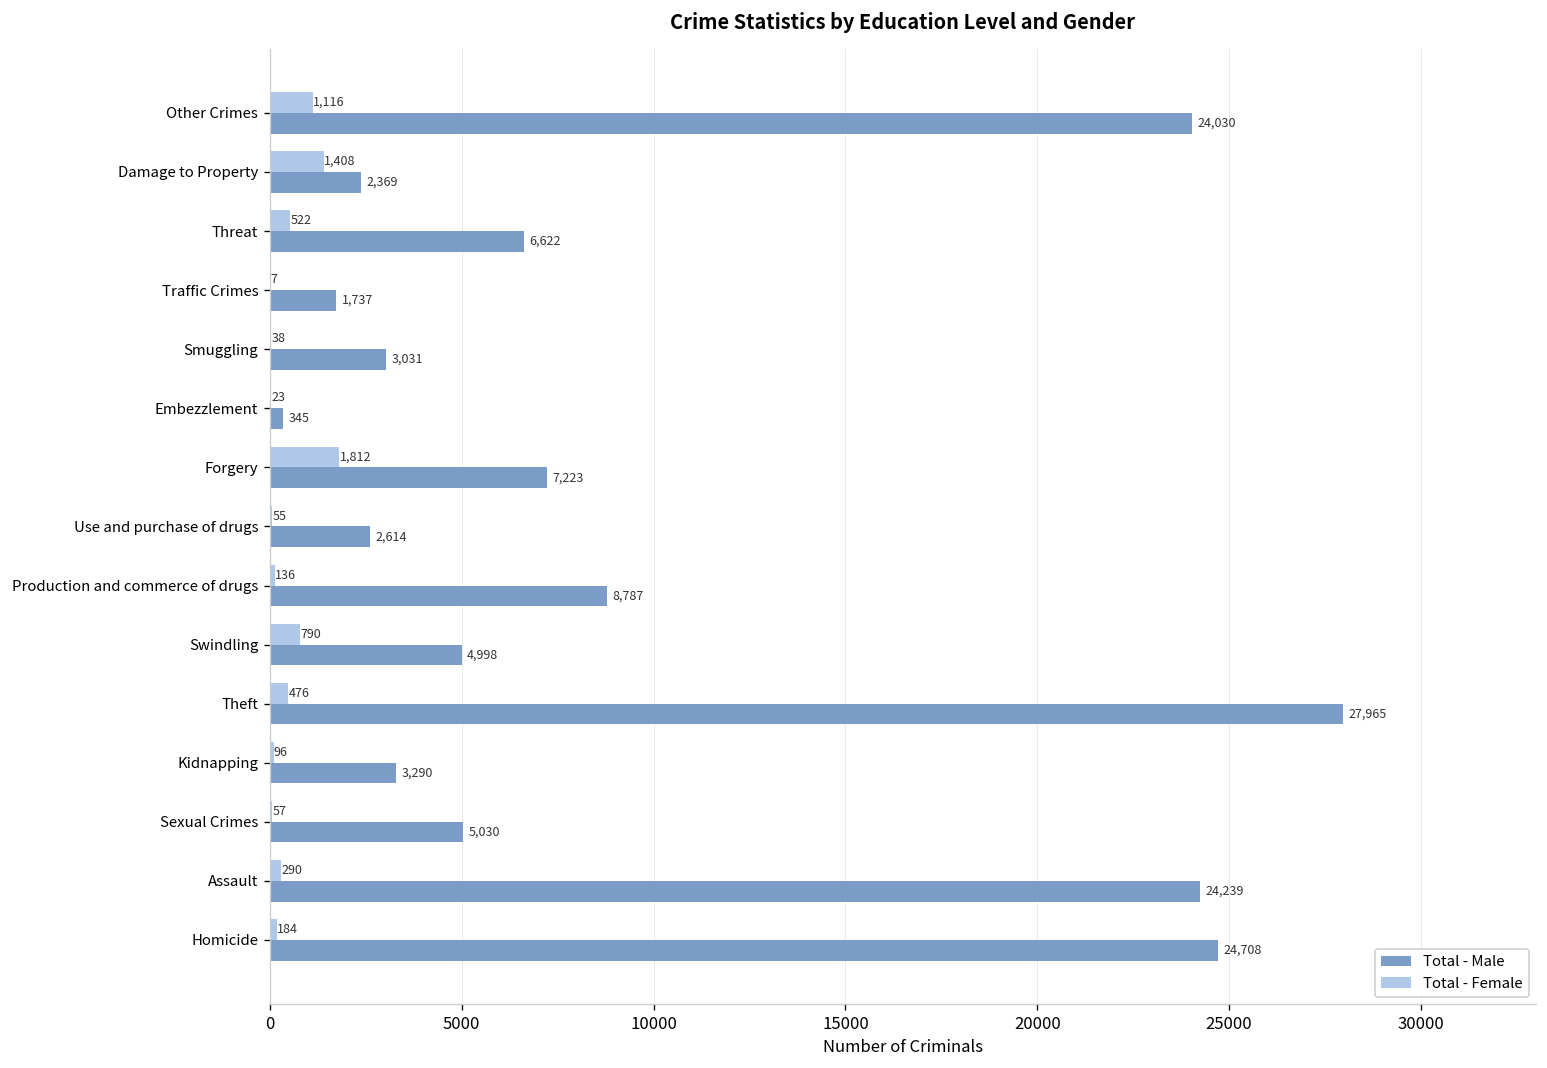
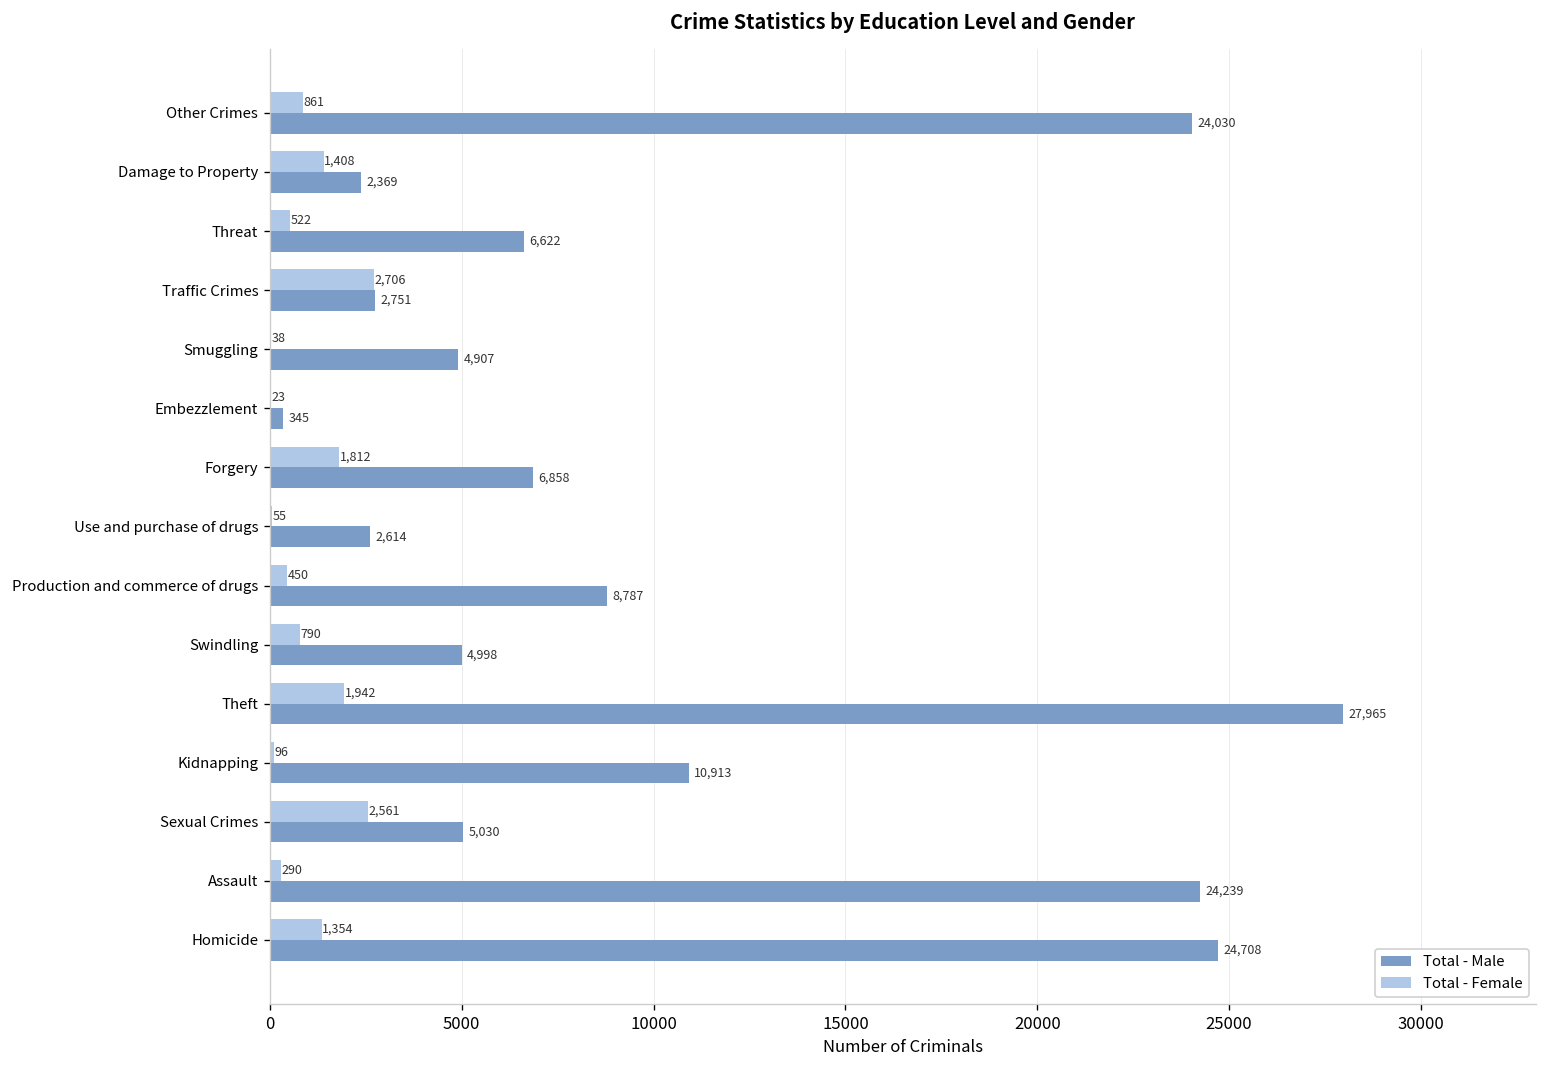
Total - Female, Other Crimes: 1,116 -> 861
Total - Female, Traffic Crimes: 7 -> 2,706
Total - Male, Traffic Crimes: 1,737 -> 2,751
Total - Male, Smuggling: 3,031 -> 4,907
Total - Male, Forgery: 7,223 -> 6,858
Total - Female, Production and commerce of drugs: 136 -> 450
Total - Female, Theft: 476 -> 1,942
Total - Male, Kidnapping: 3,290 -> 10,913
Total - Female, Sexual Crimes: 57 -> 2,561
Total - Female, Homicide: 184 -> 1,354
